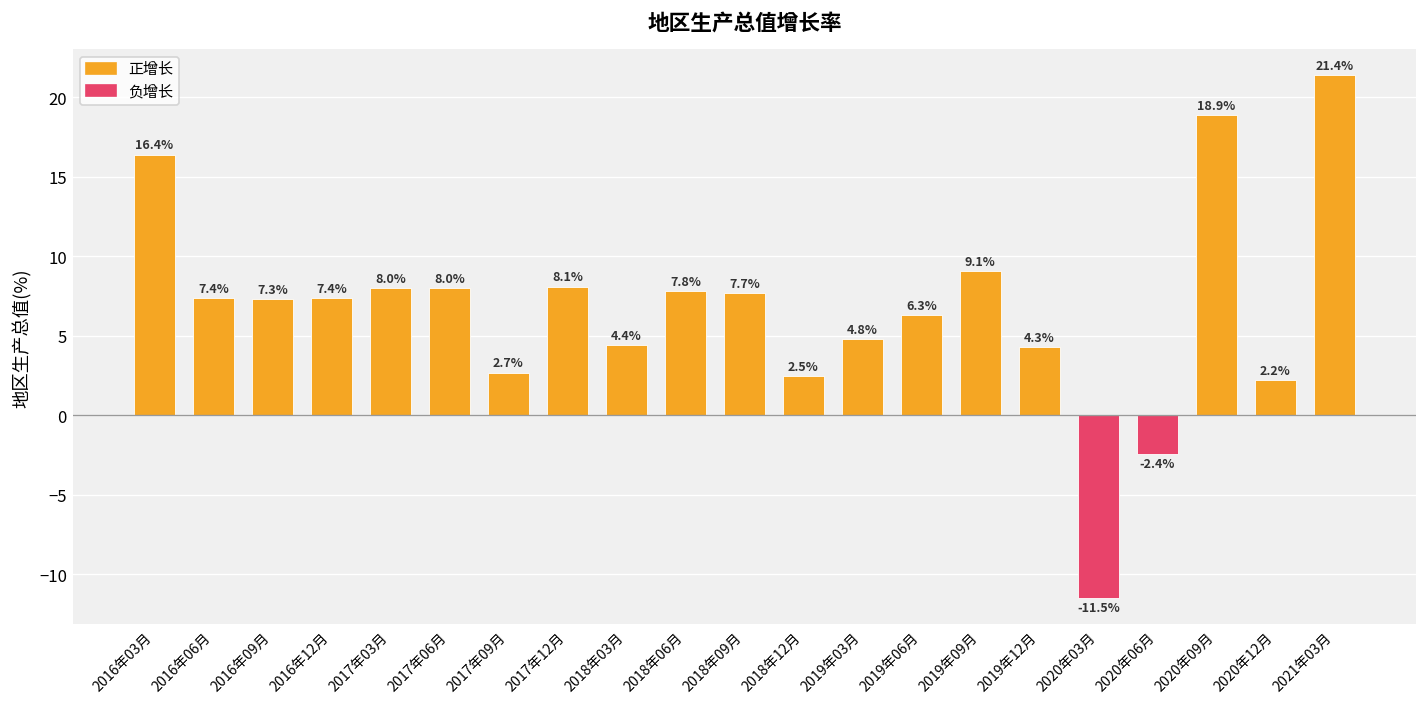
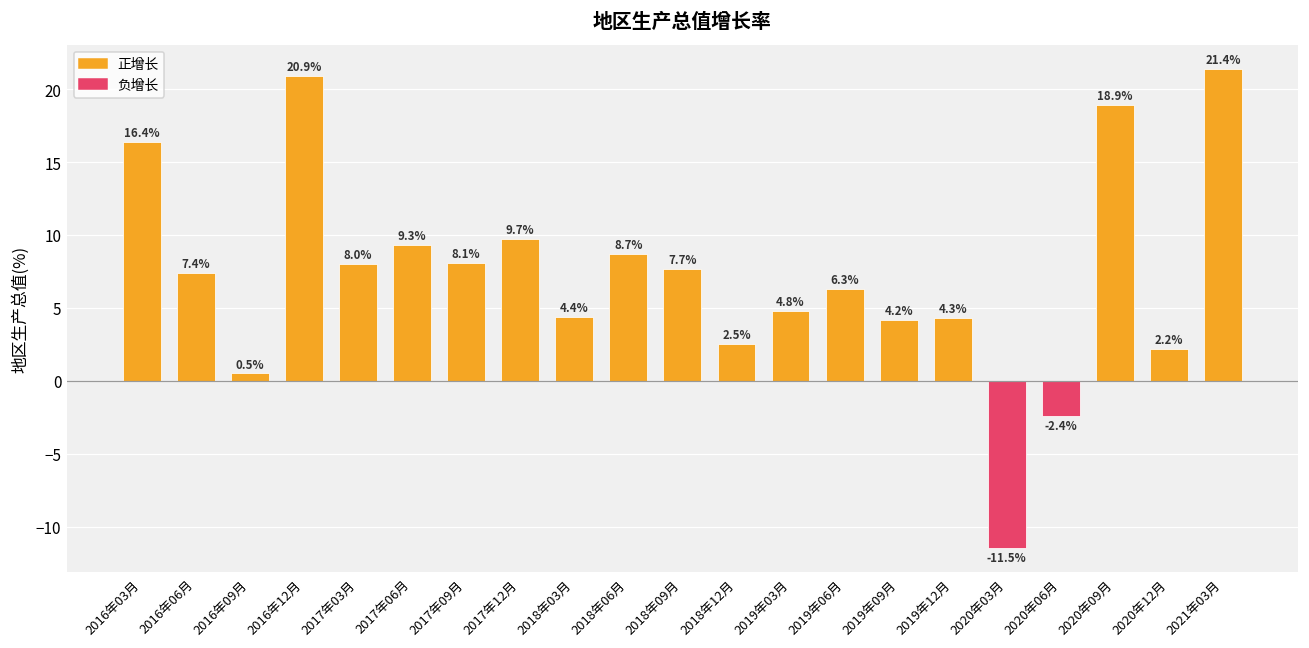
2016年09月: 7.3% -> 0.5%
2016年12月: 7.4% -> 20.9%
2017年06月: 8.0% -> 9.3%
2017年09月: 2.7% -> 8.1%
2017年12月: 8.1% -> 9.7%
2018年06月: 7.8% -> 8.7%
2019年09月: 9.1% -> 4.2%
